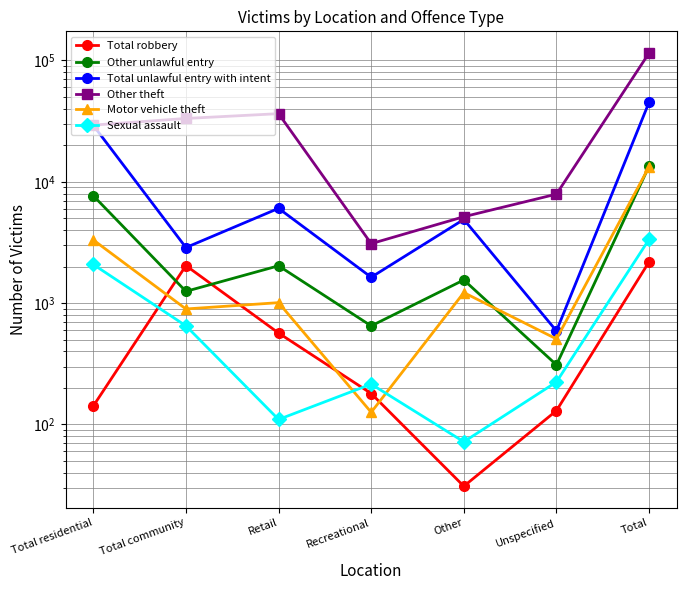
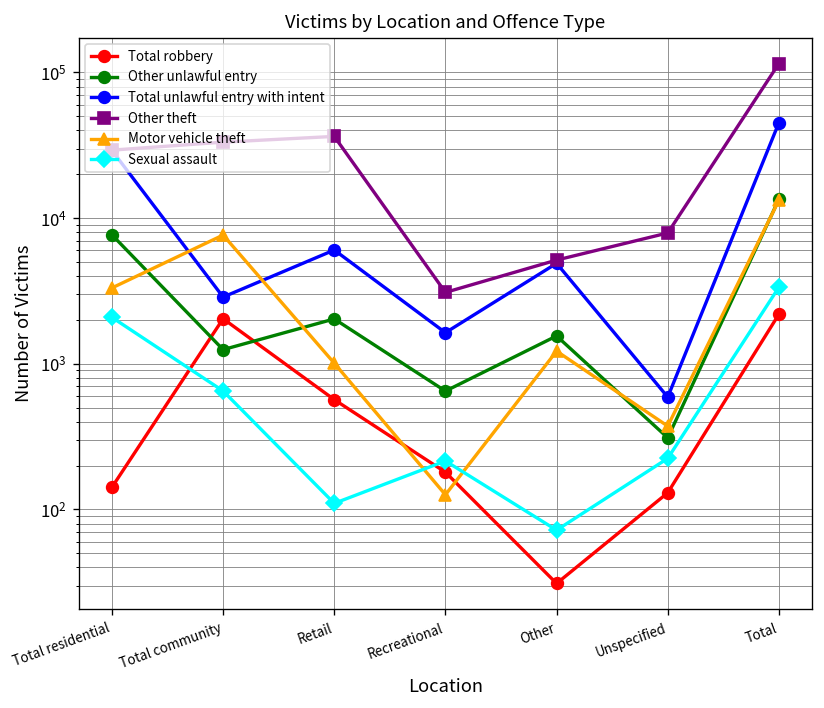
Motor vehicle theft, Total community: 900 -> 8000
Motor vehicle theft, Unspecified: 510 -> 370
